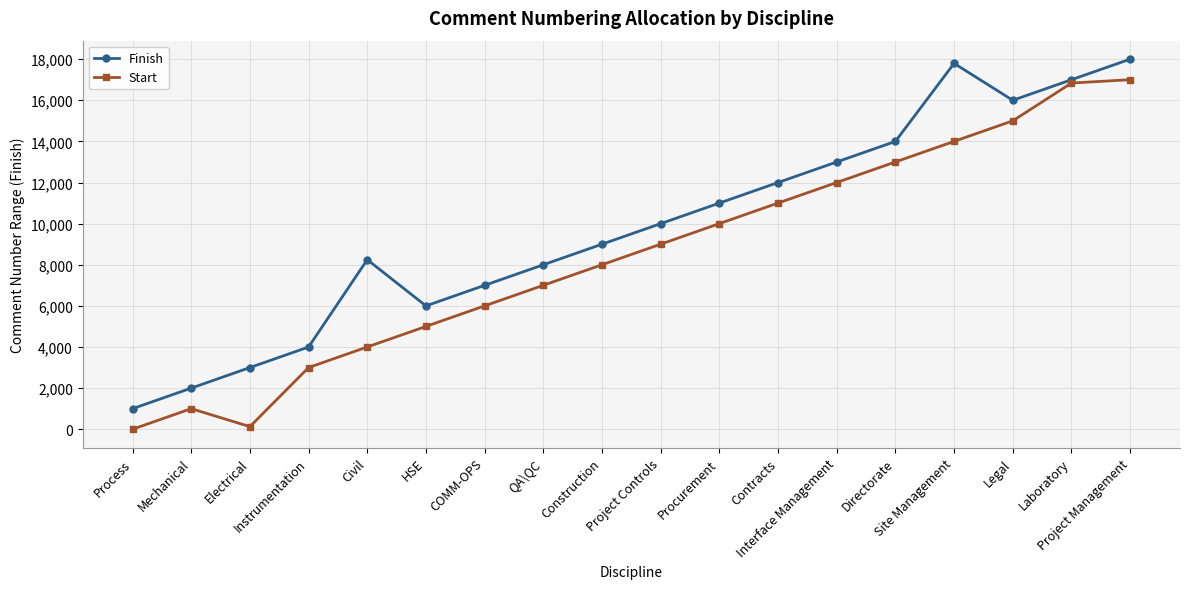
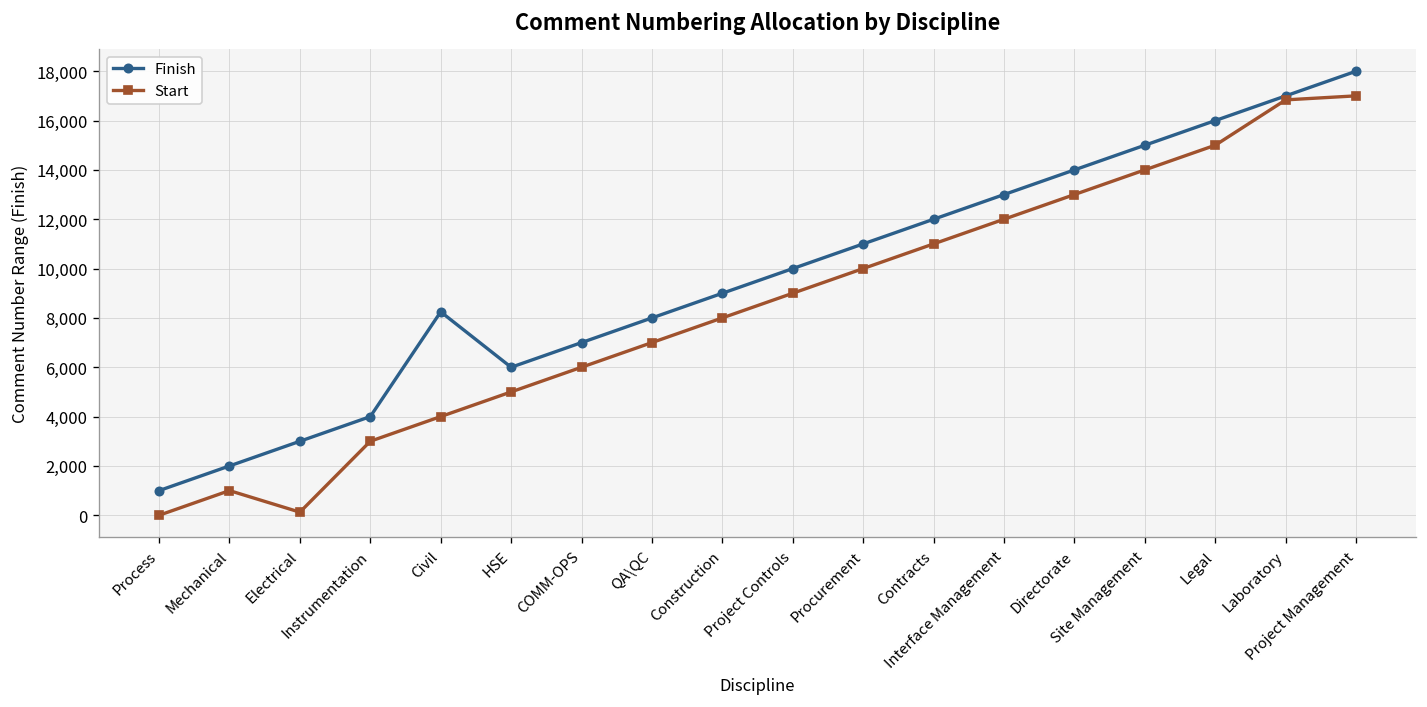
Finish, Site Management: 17,800 -> 15,000
